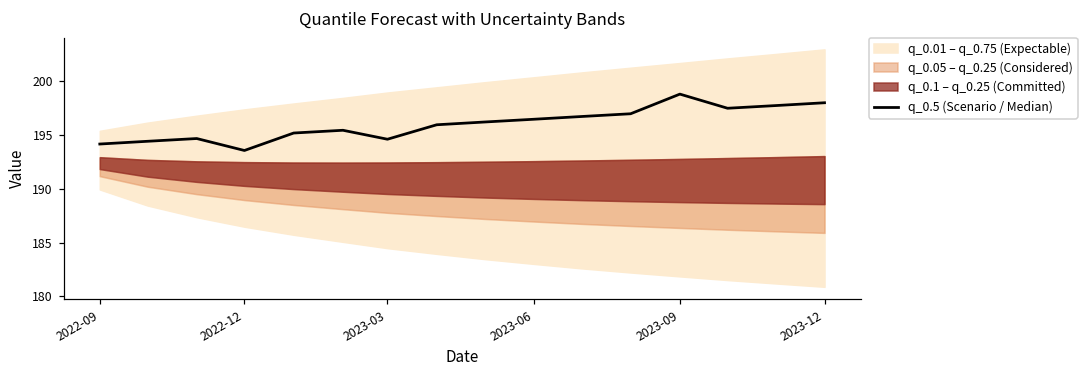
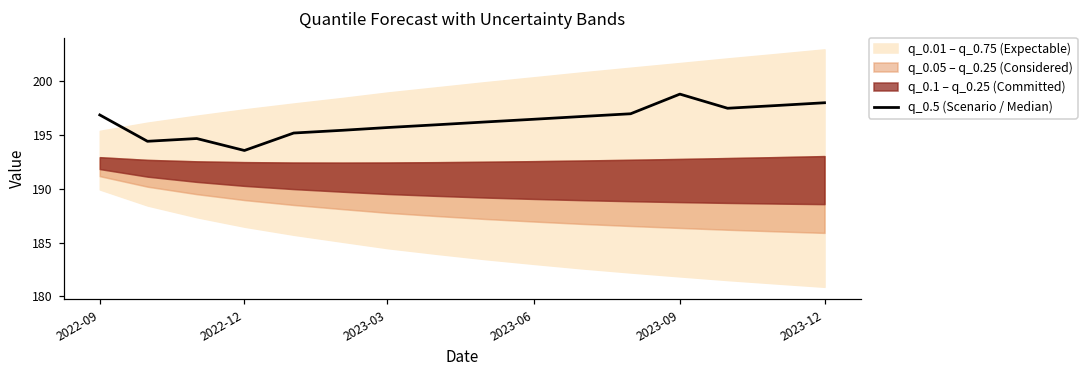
q_0.5 (Scenario / Median), 2022-09: 194 -> 197
q_0.5 (Scenario / Median), 2023-03: 195 -> 196
